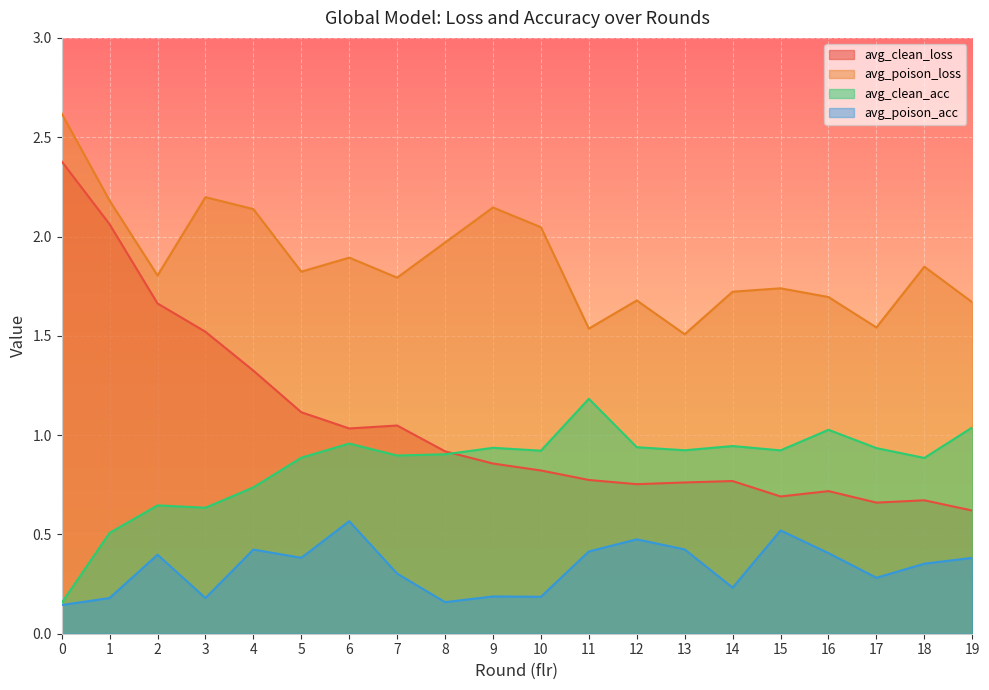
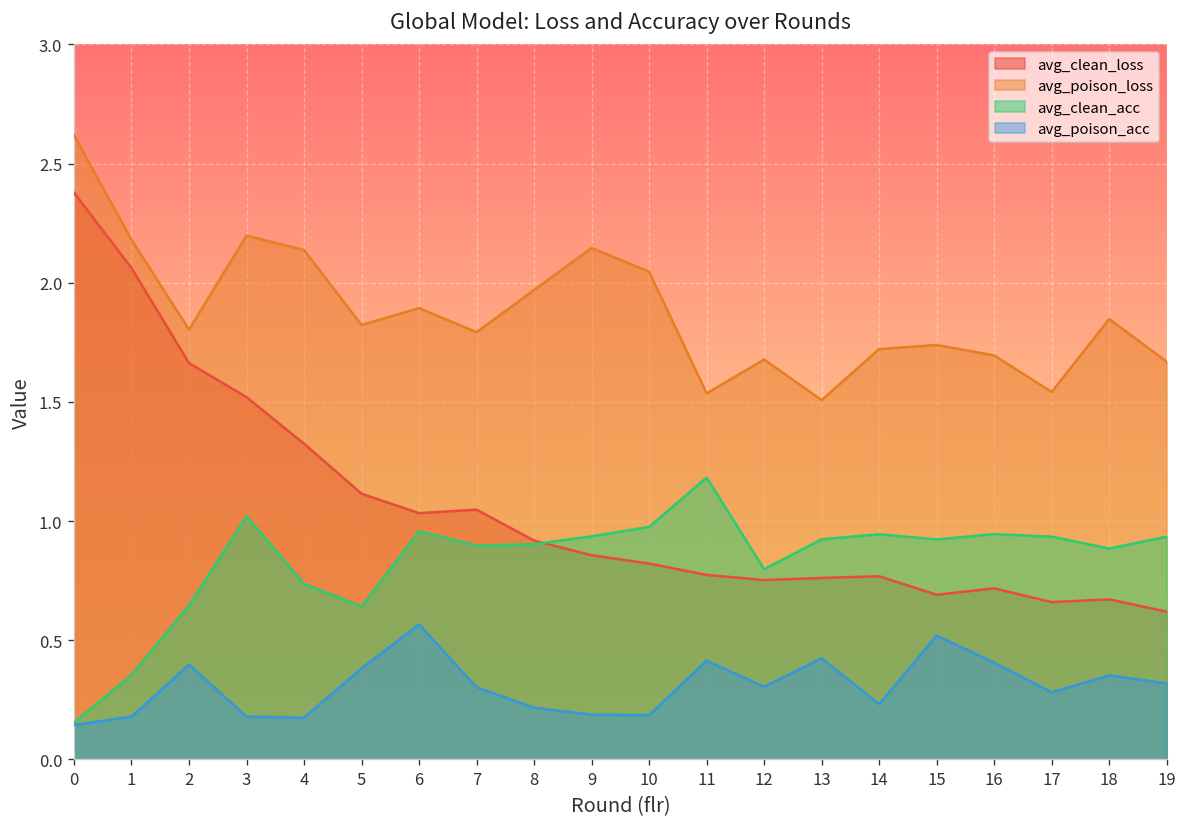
avg_clean_acc, 1: 0.51 -> 0.35
avg_clean_acc, 3: 0.63 -> 1.02
avg_poison_acc, 4: 0.42 -> 0.18
avg_clean_acc, 5: 0.89 -> 0.64
avg_poison_acc, 8: 0.16 -> 0.22
avg_clean_acc, 10: 0.92 -> 0.98
avg_clean_acc, 12: 0.94 -> 0.80
avg_poison_acc, 12: 0.48 -> 0.31
avg_clean_acc, 16: 1.03 -> 0.95
avg_clean_acc, 19: 1.04 -> 0.93
avg_poison_acc, 19: 0.38 -> 0.32
